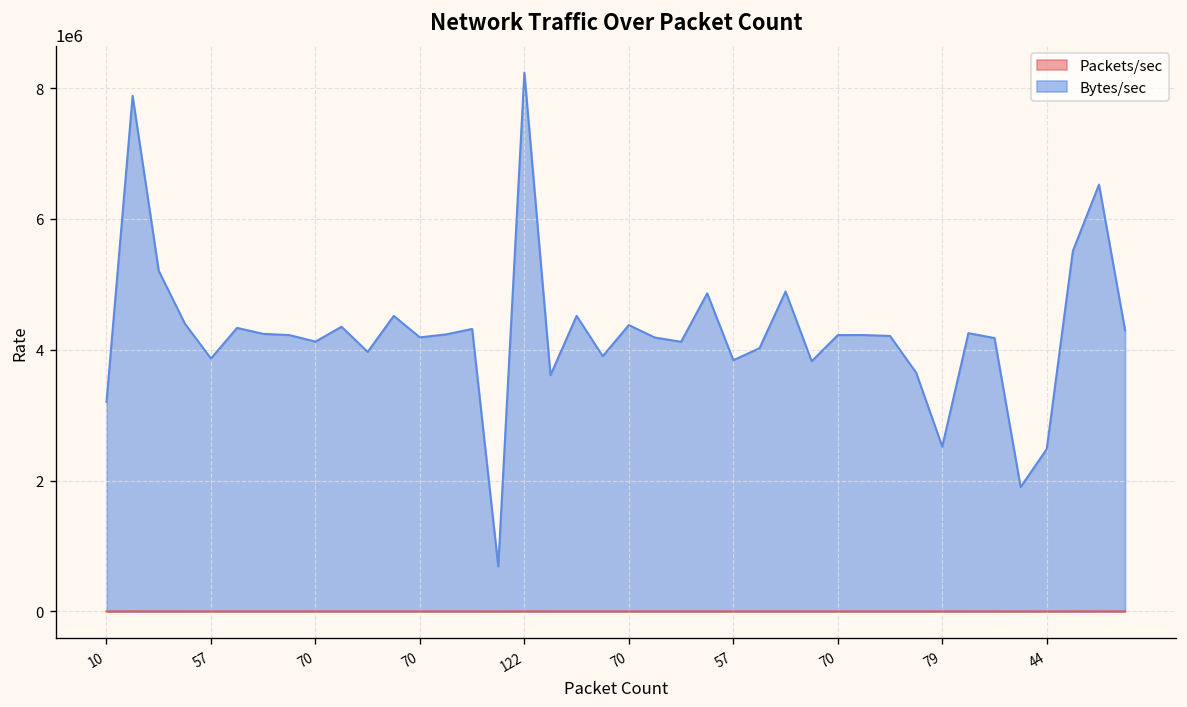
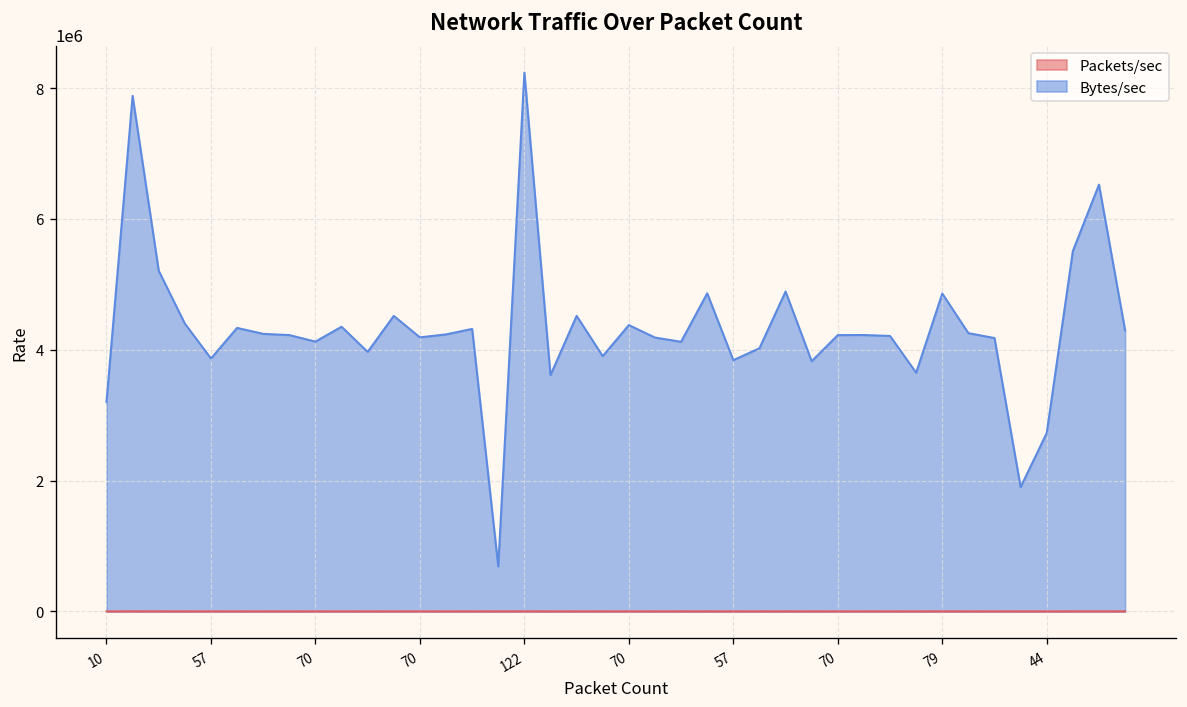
Bytes/sec, 79: 2500000 -> 4900000
Bytes/sec, 44: 2500000 -> 2700000
